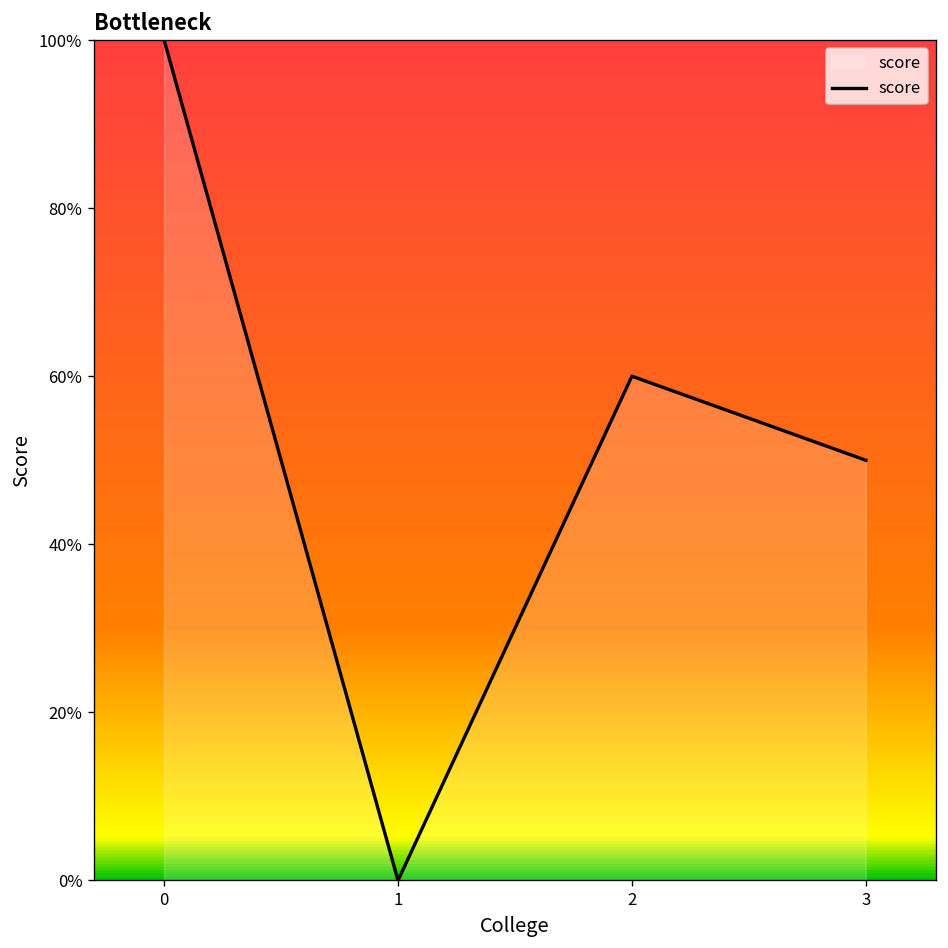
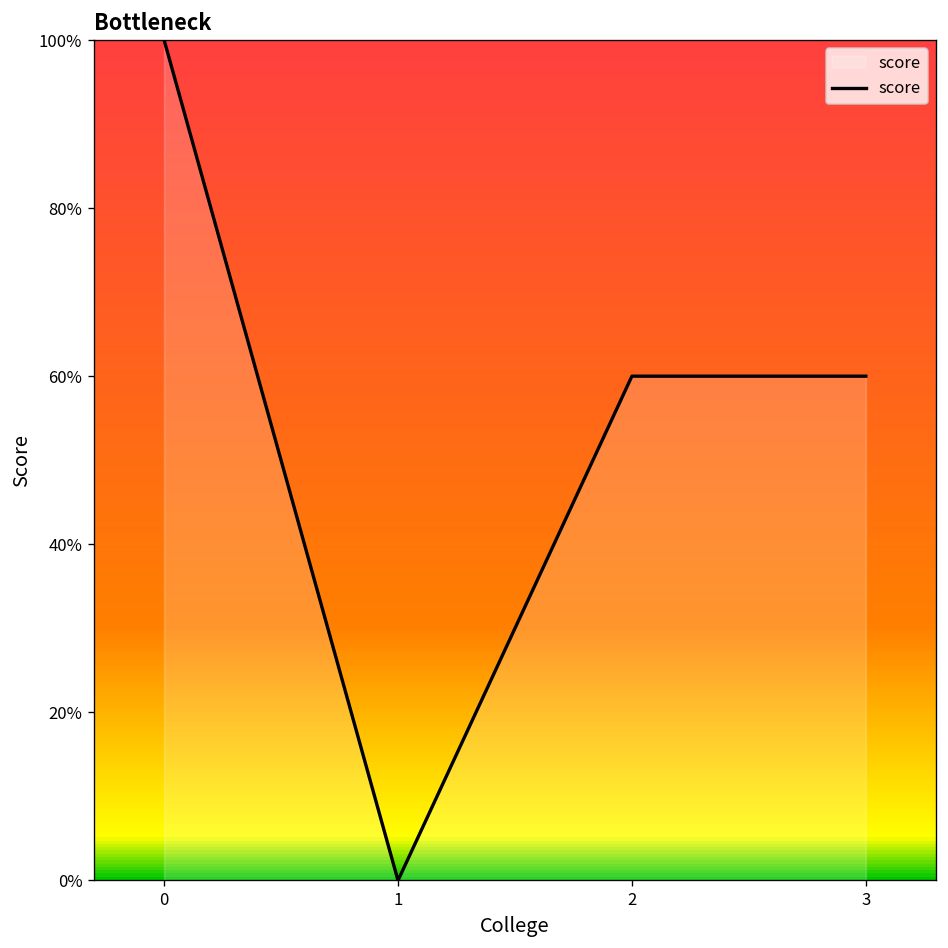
3: 50% -> 60%
